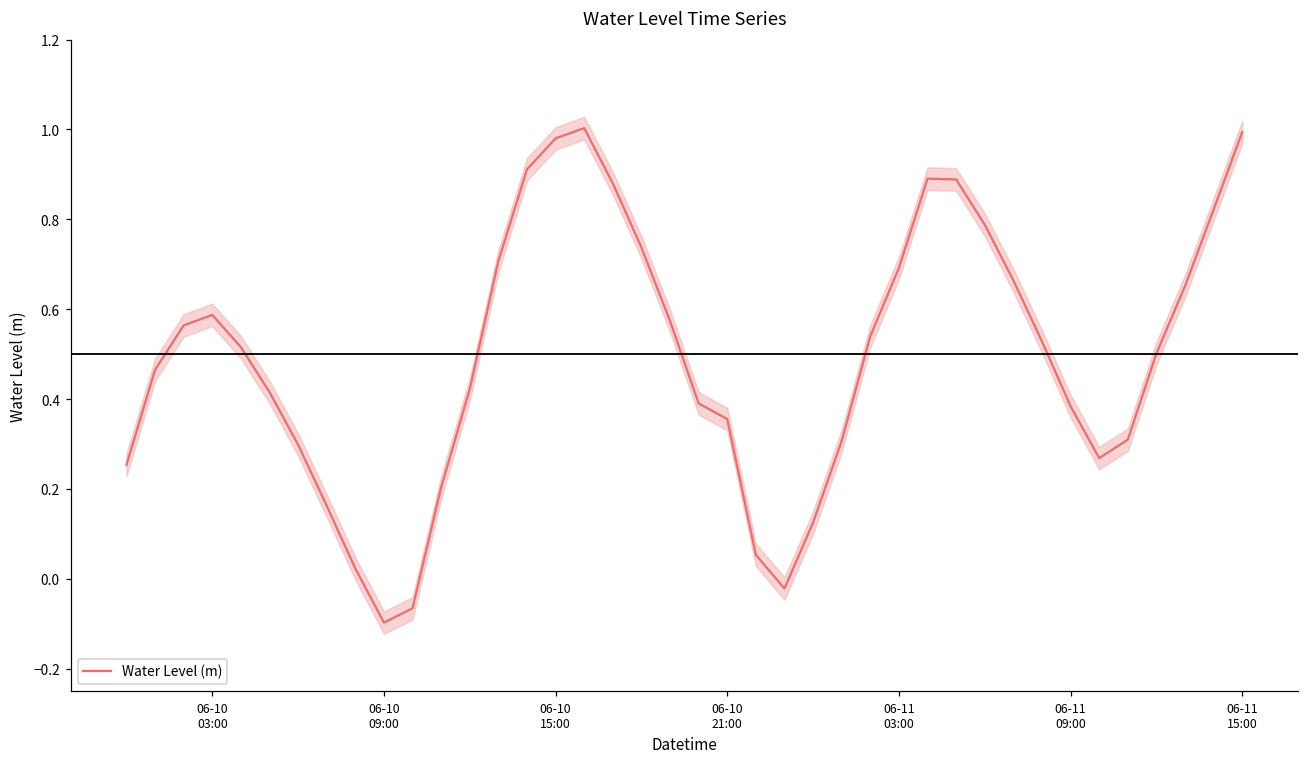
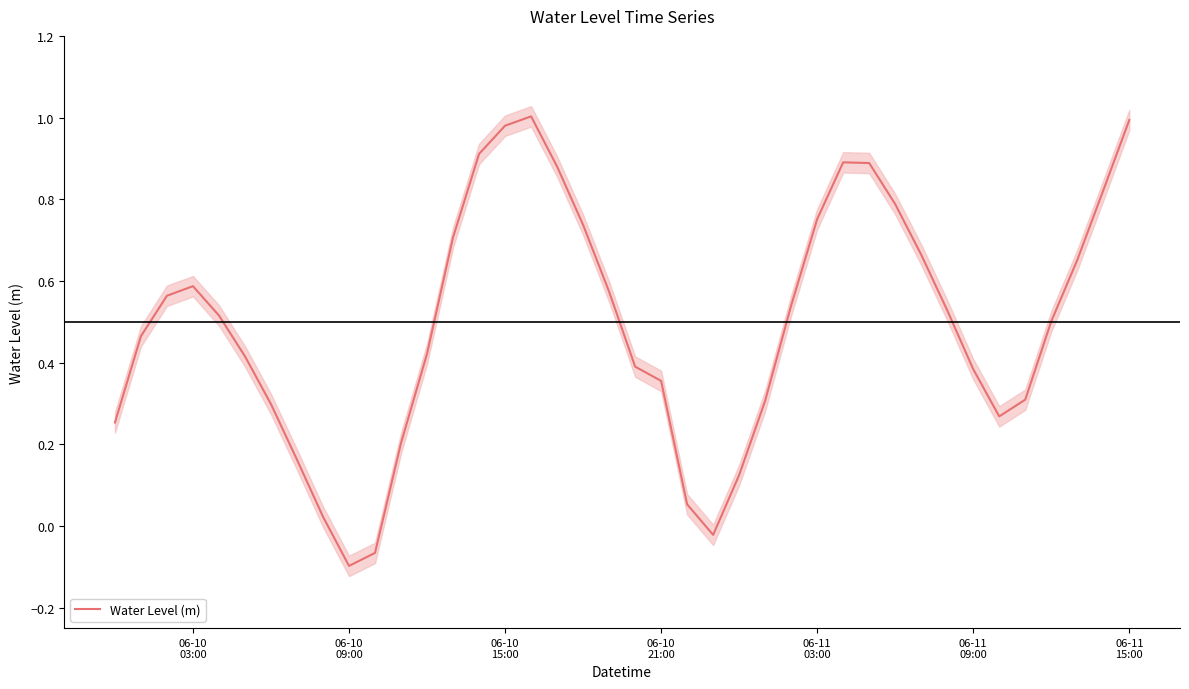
Water Level (m), 06-11 03:00: 0.69 -> 0.75
